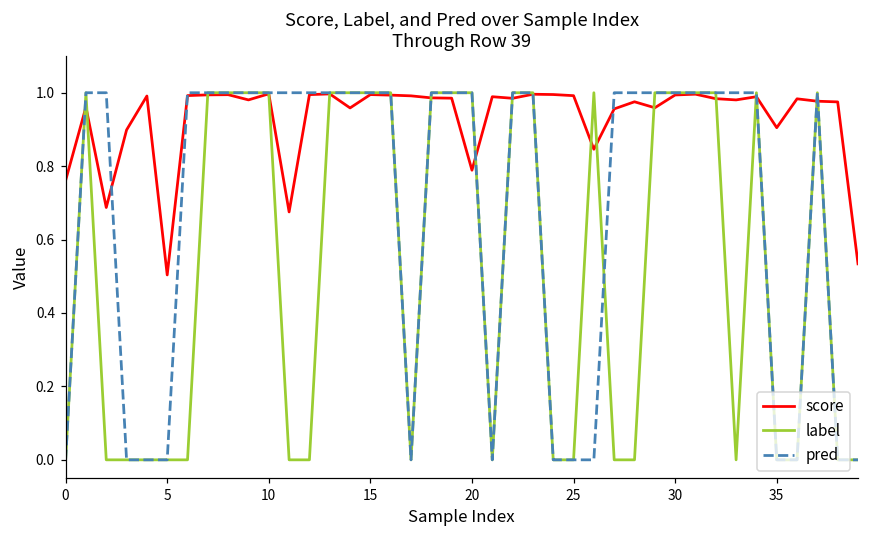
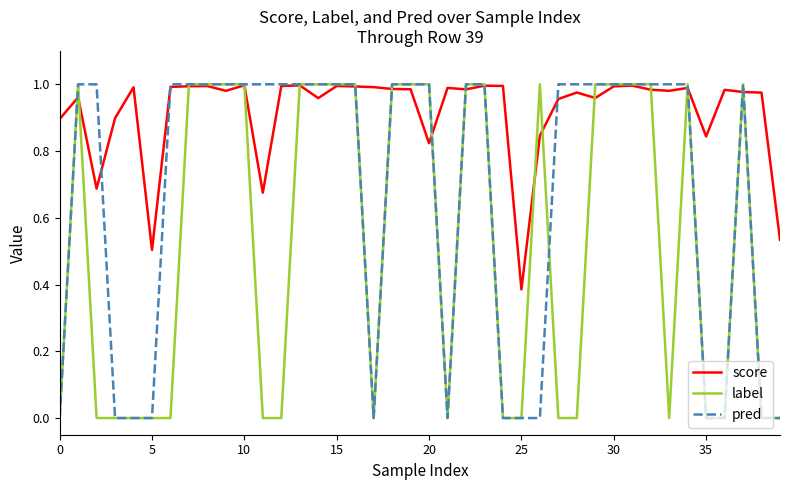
score, 0: 0.76 -> 0.90
score, 20: 0.79 -> 0.82
score, 25: 0.99 -> 0.39
score, 35: 0.90 -> 0.84
